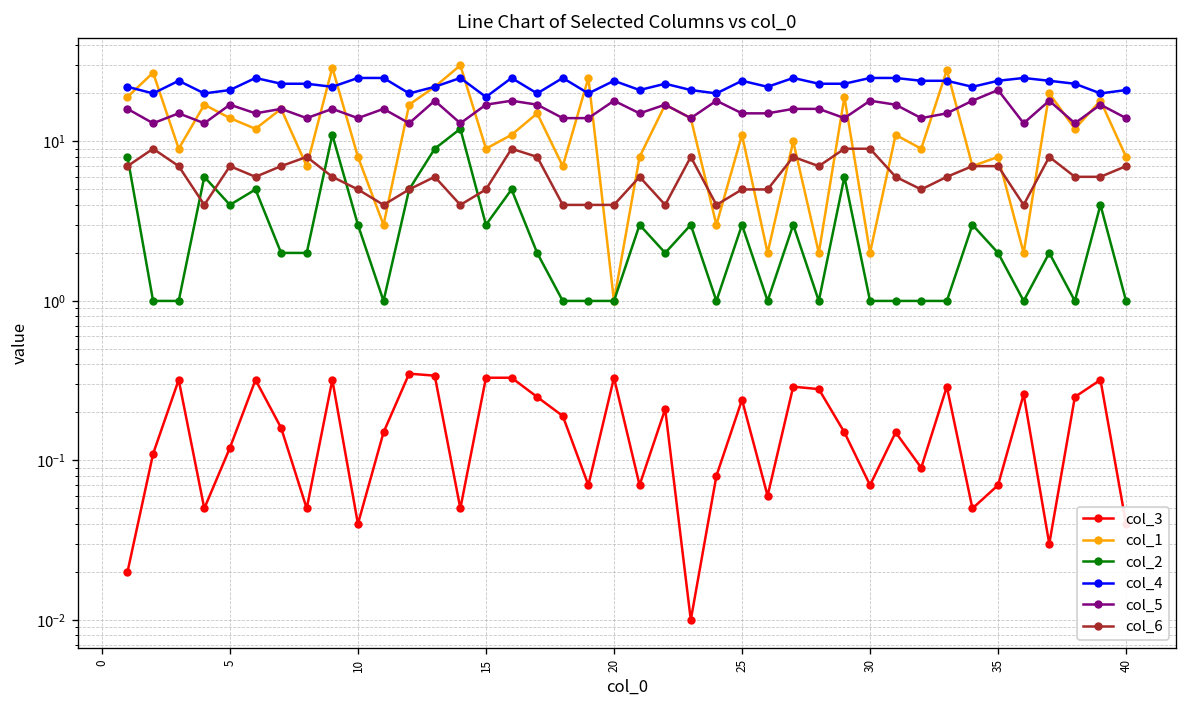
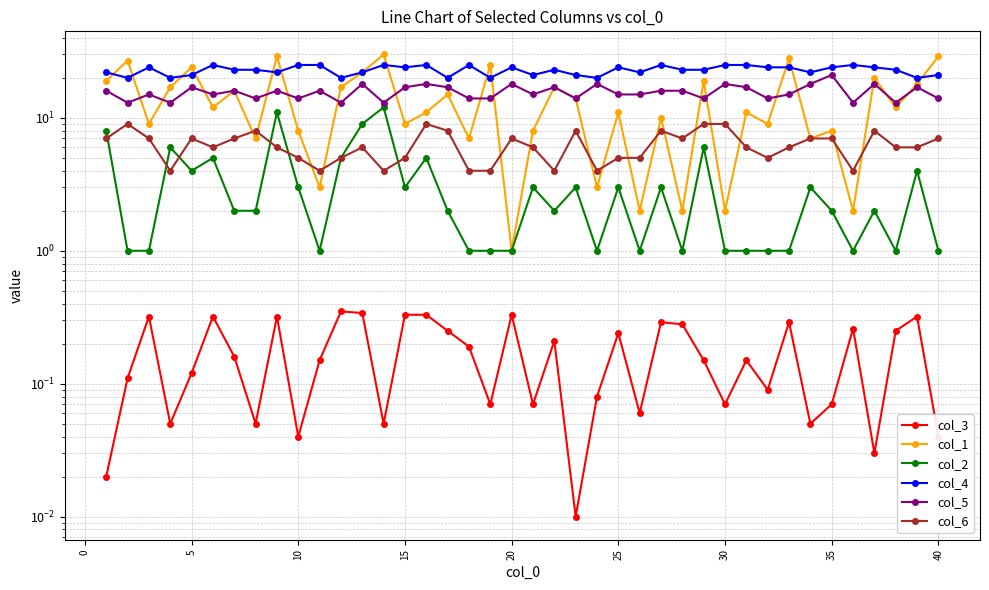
col_1, 5: 14 -> 24
col_4, 15: 19 -> 24
col_6, 20: 4 -> 7
col_1, 40: 8 -> 29
